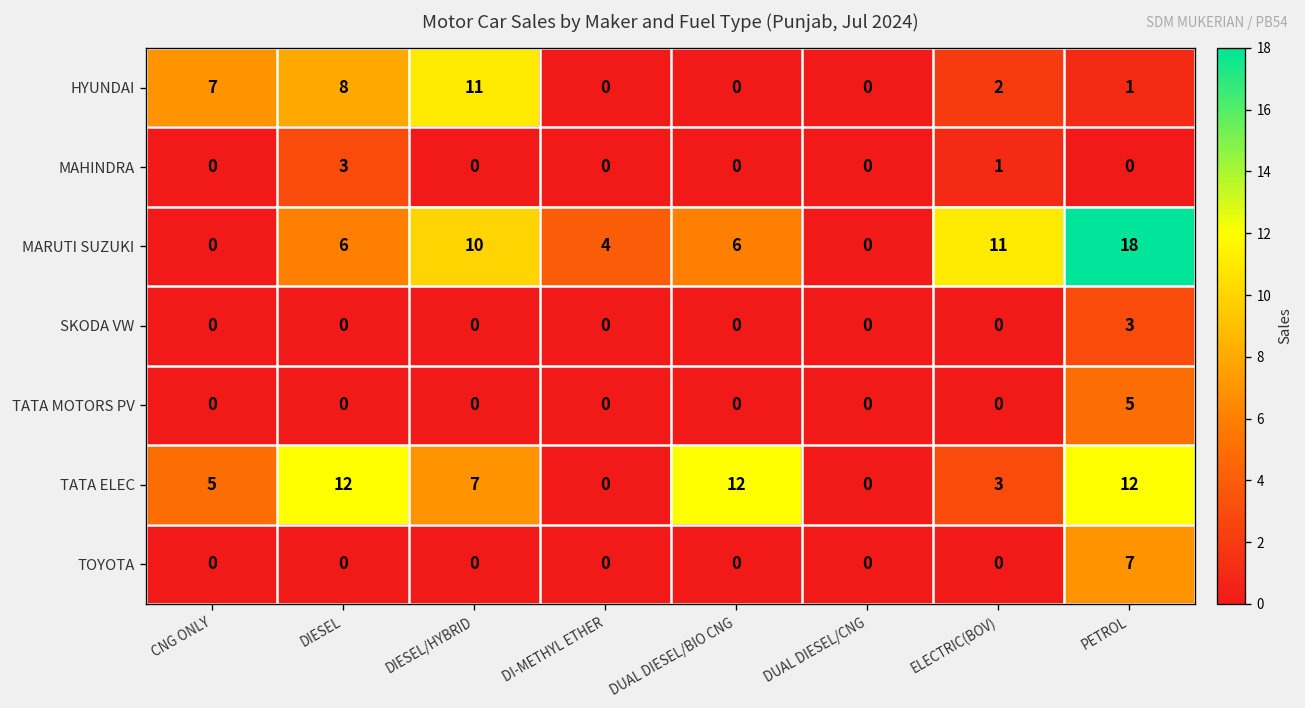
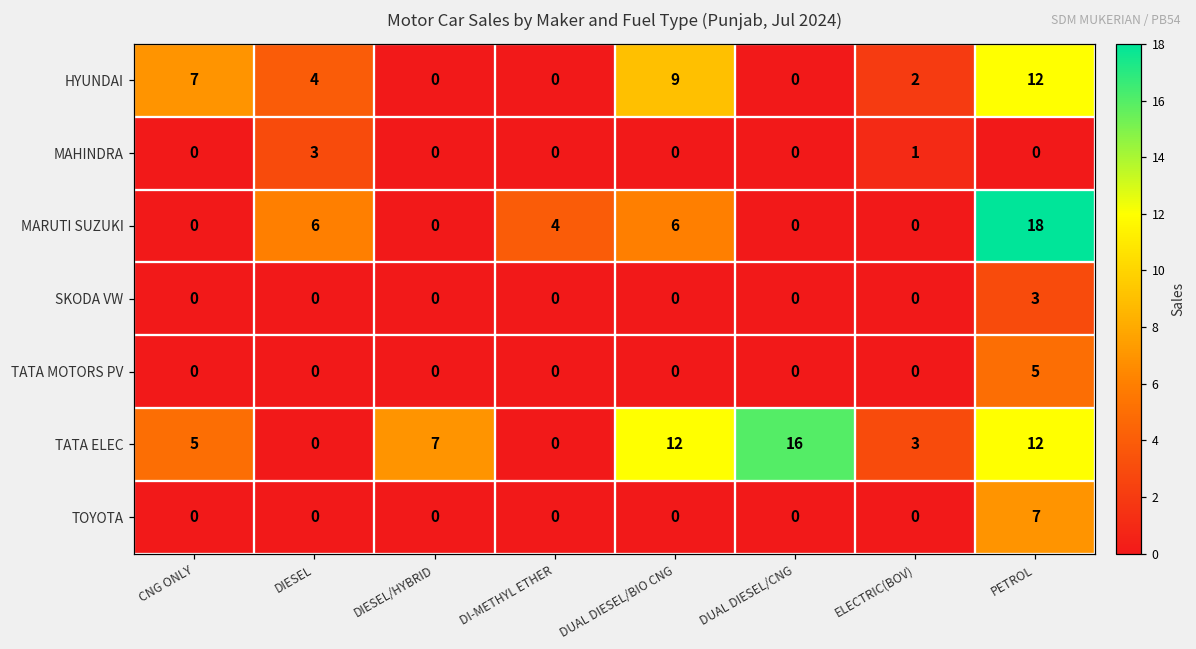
HYUNDAI, DIESEL: 8 -> 4
HYUNDAI, DIESEL/HYBRID: 11 -> 0
HYUNDAI, DUAL DIESEL/BIO CNG: 0 -> 9
HYUNDAI, PETROL: 1 -> 12
MARUTI SUZUKI, DIESEL/HYBRID: 10 -> 0
MARUTI SUZUKI, ELECTRIC(BOV): 11 -> 0
TATA ELEC, DIESEL: 12 -> 0
TATA ELEC, DUAL DIESEL/CNG: 0 -> 16
